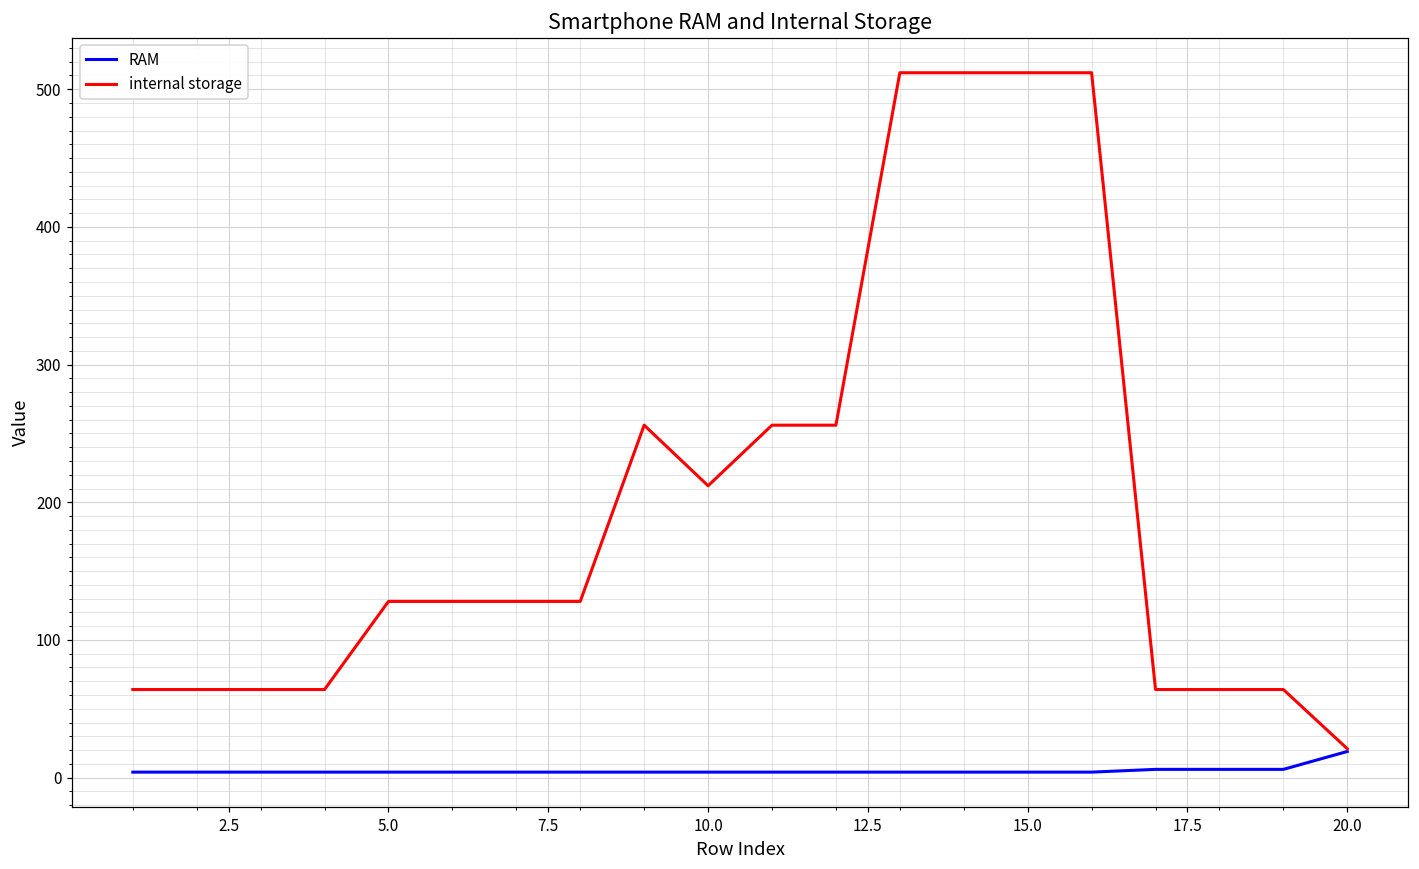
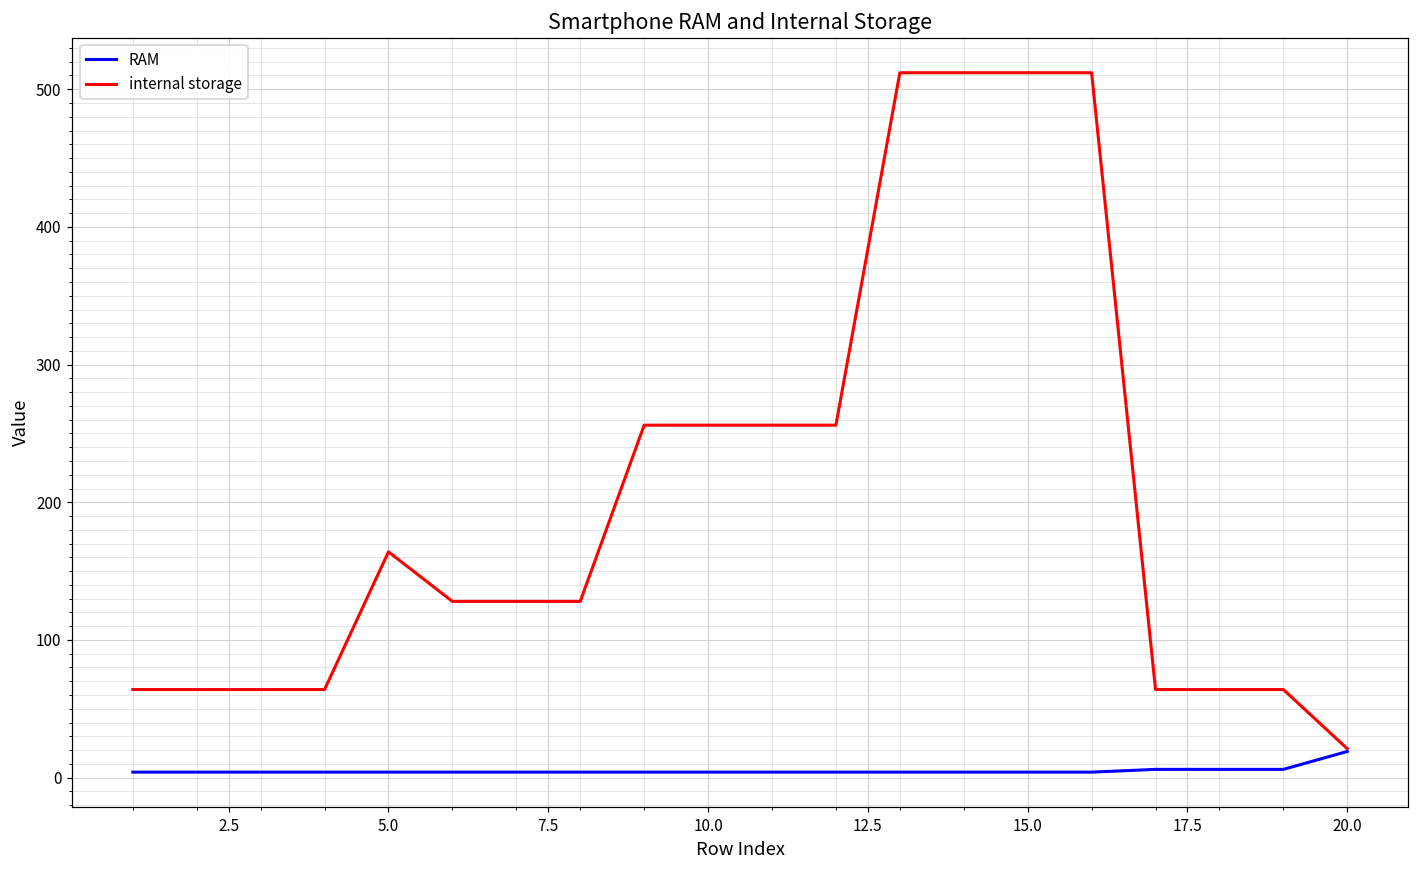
internal storage, 5.0: 128 -> 164
internal storage, 10.0: 212 -> 256
